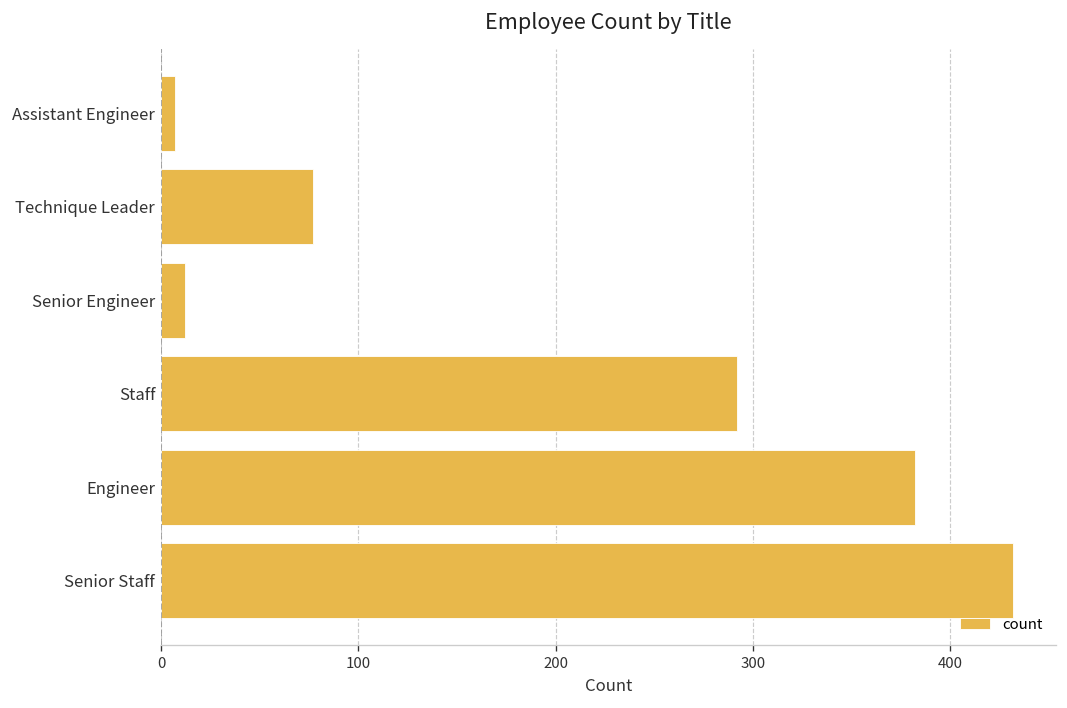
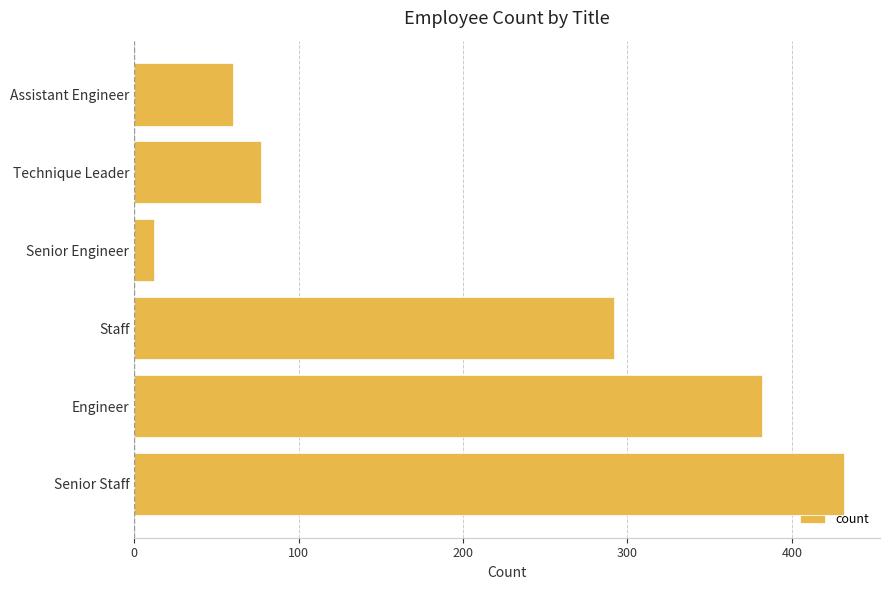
Assistant Engineer: 7 -> 60
